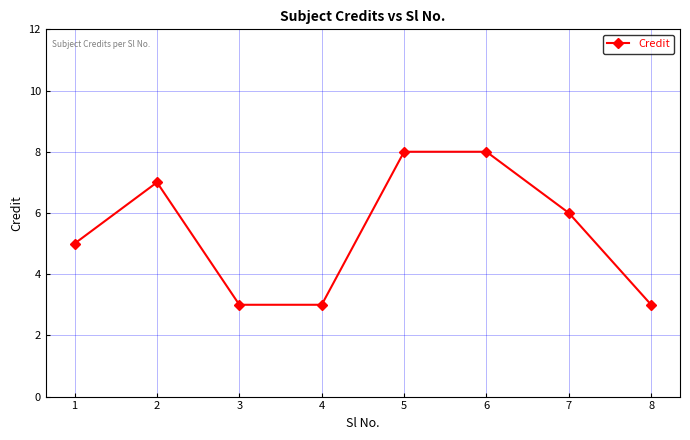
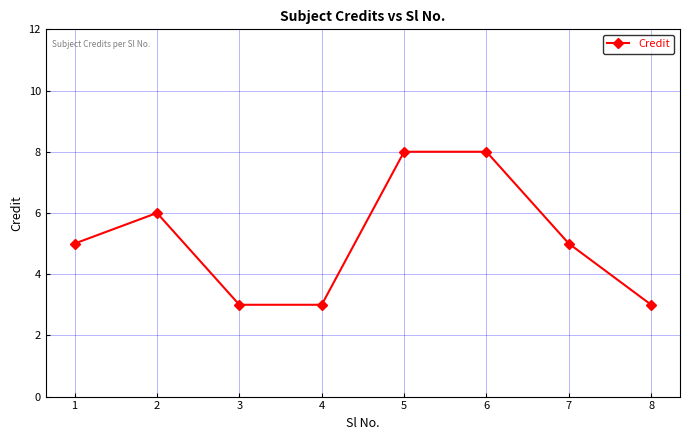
2: 7 -> 6
7: 6 -> 5
